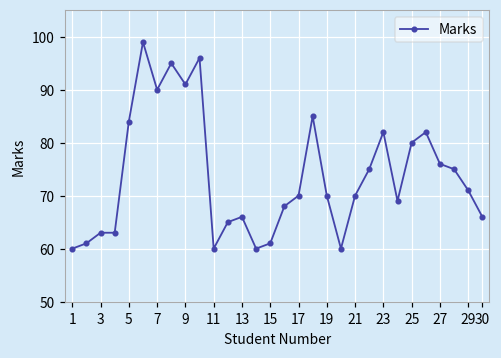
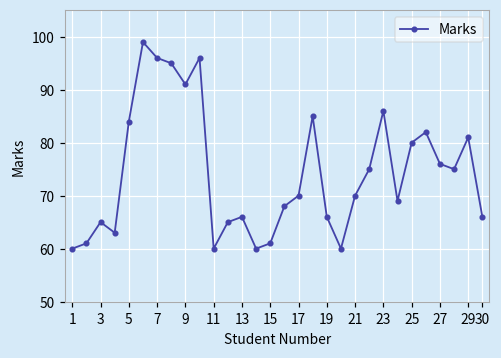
3: 63 -> 65
7: 90 -> 96
19: 70 -> 66
23: 82 -> 86
29: 71 -> 81
